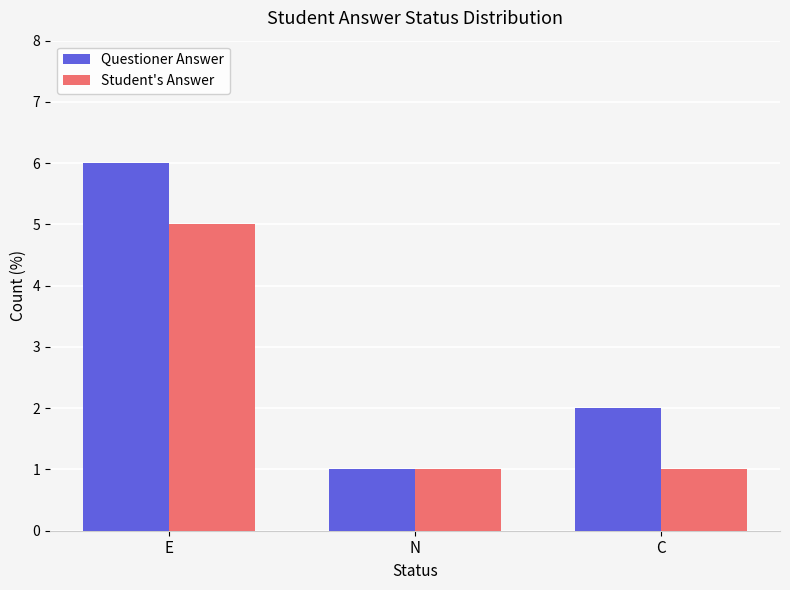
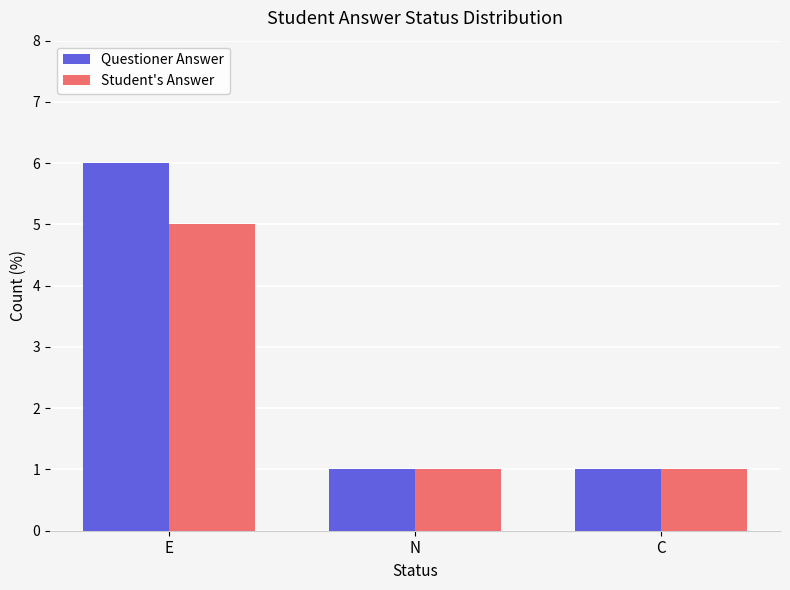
Questioner Answer, C: 2 -> 1
